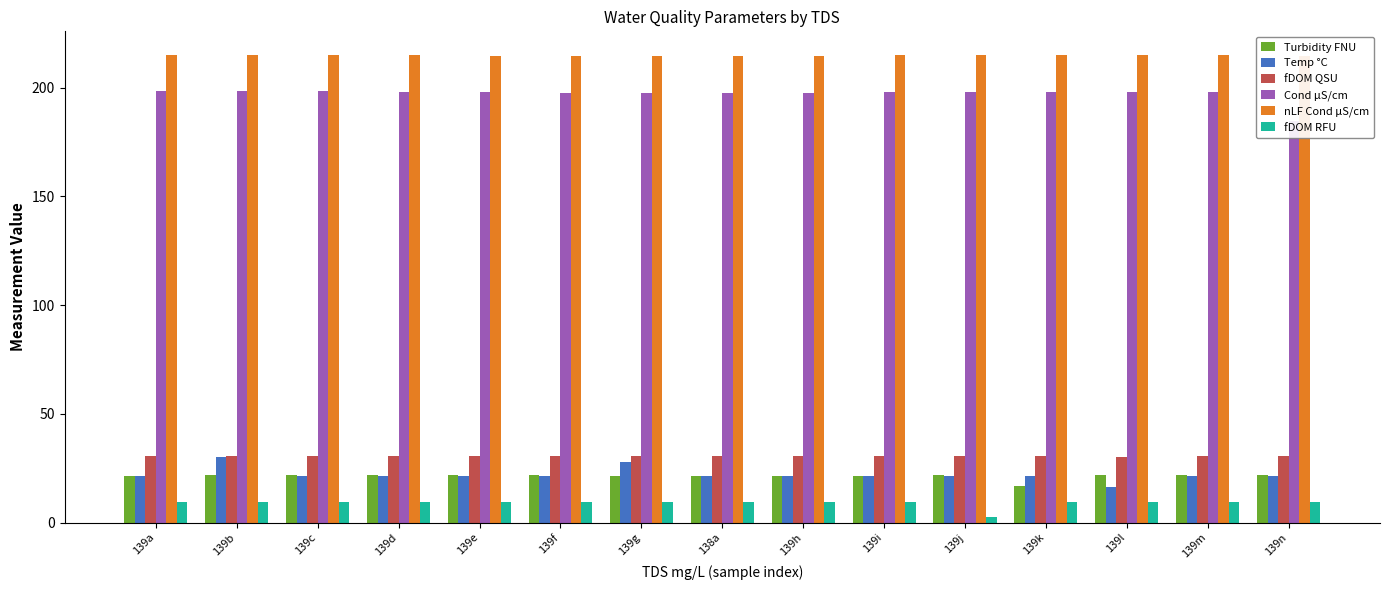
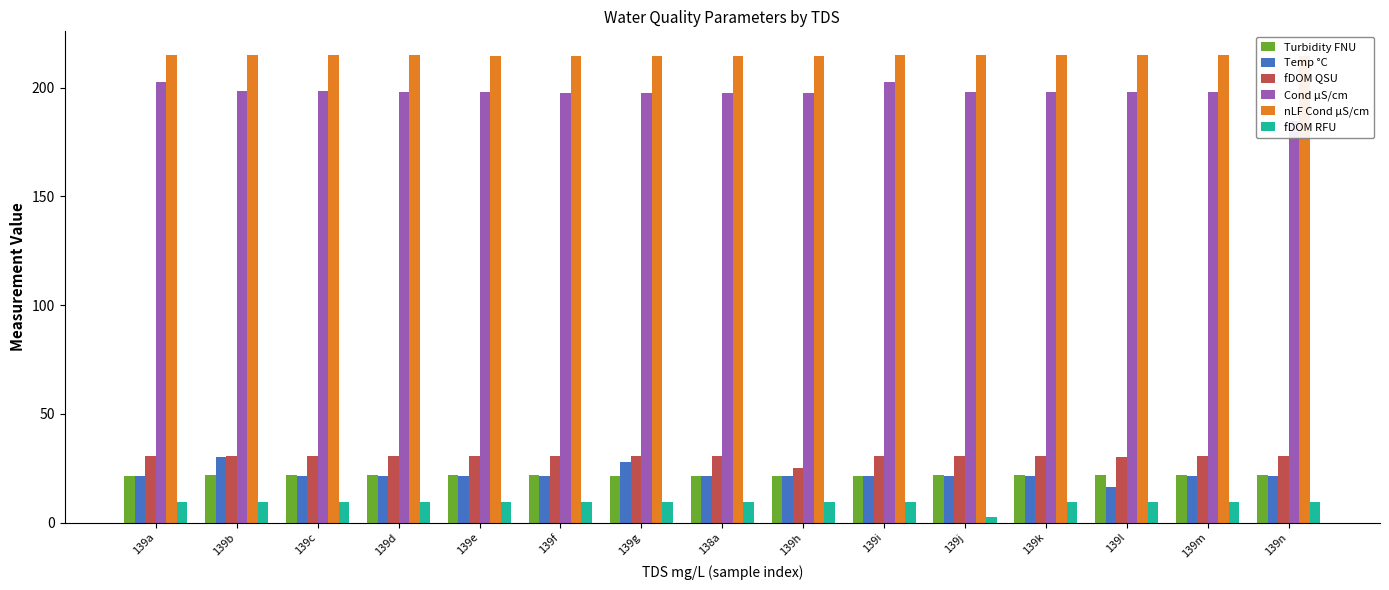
Cond µS/cm, 139a: 198 -> 203
fDOM QSU, 139h: 30 -> 25
Cond µS/cm, 139i: 198 -> 202
Turbidity FNU, 139k: 17 -> 22
